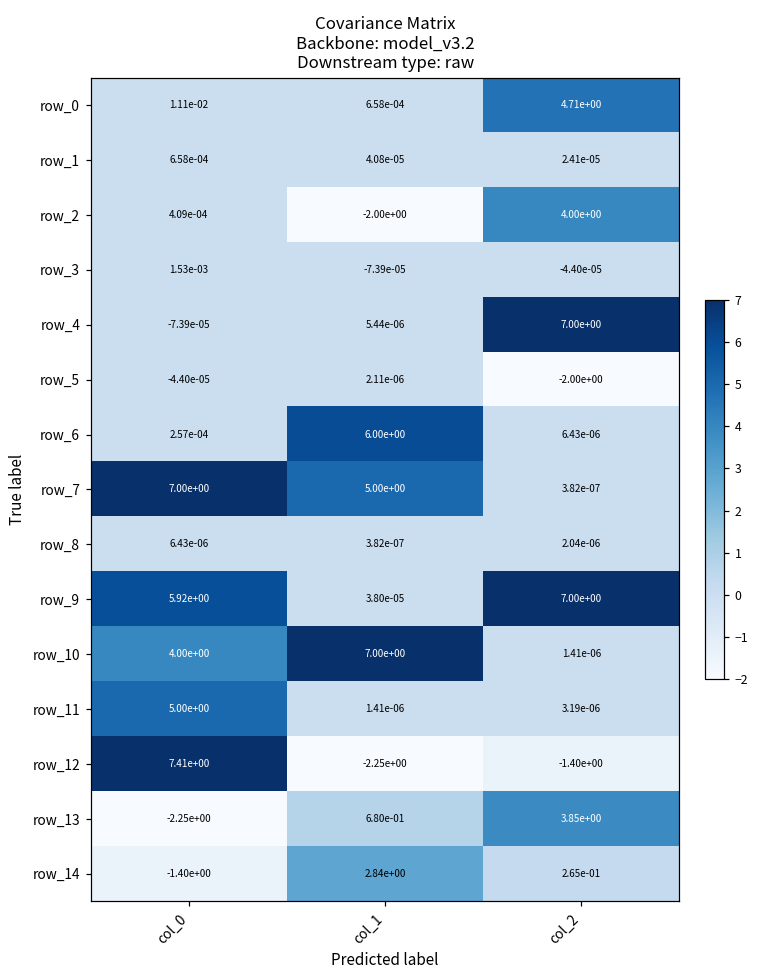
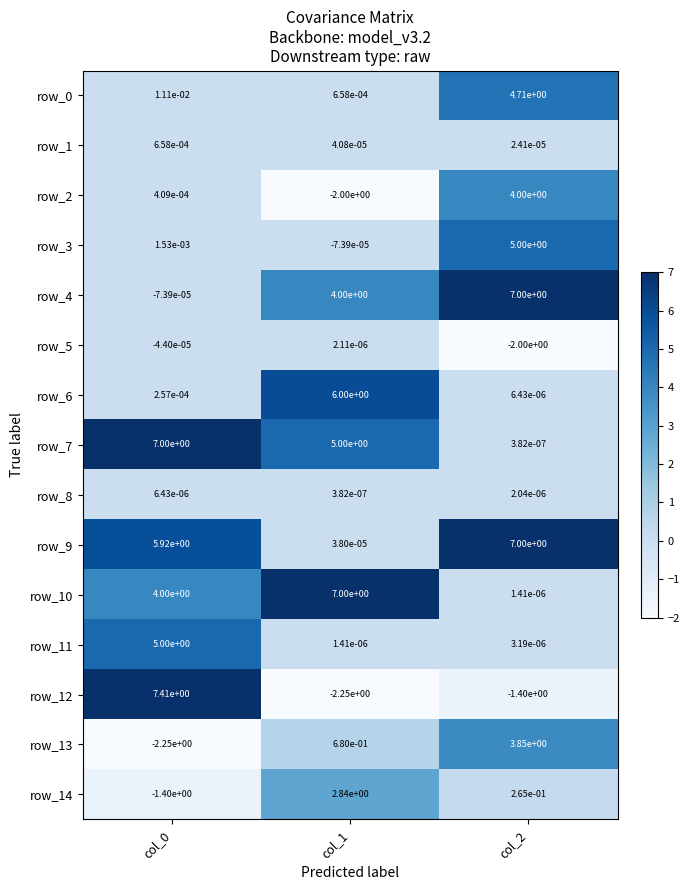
row_3, col_2: -4.40e-05 -> 5.00e+00
row_4, col_1: 5.44e-06 -> 4.00e+00
